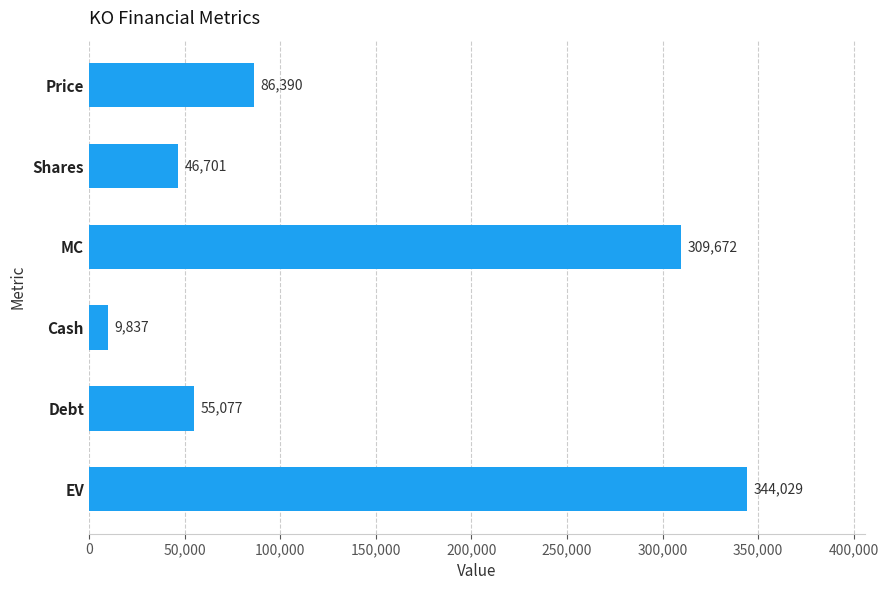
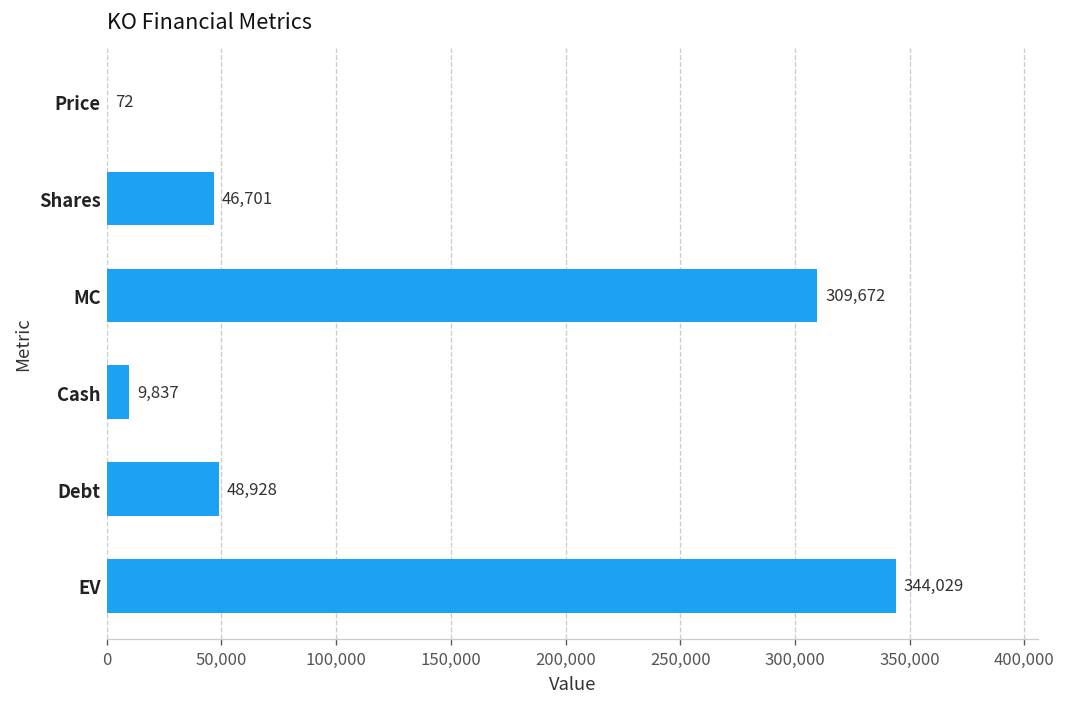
Price: 86,390 -> 72
Debt: 55,077 -> 48,928
